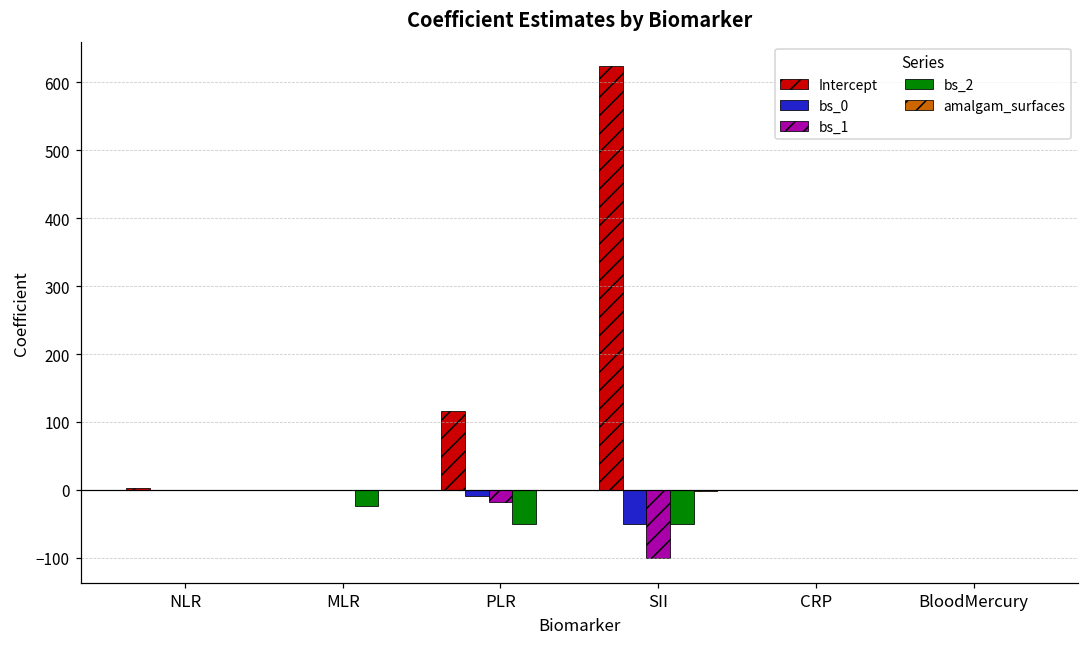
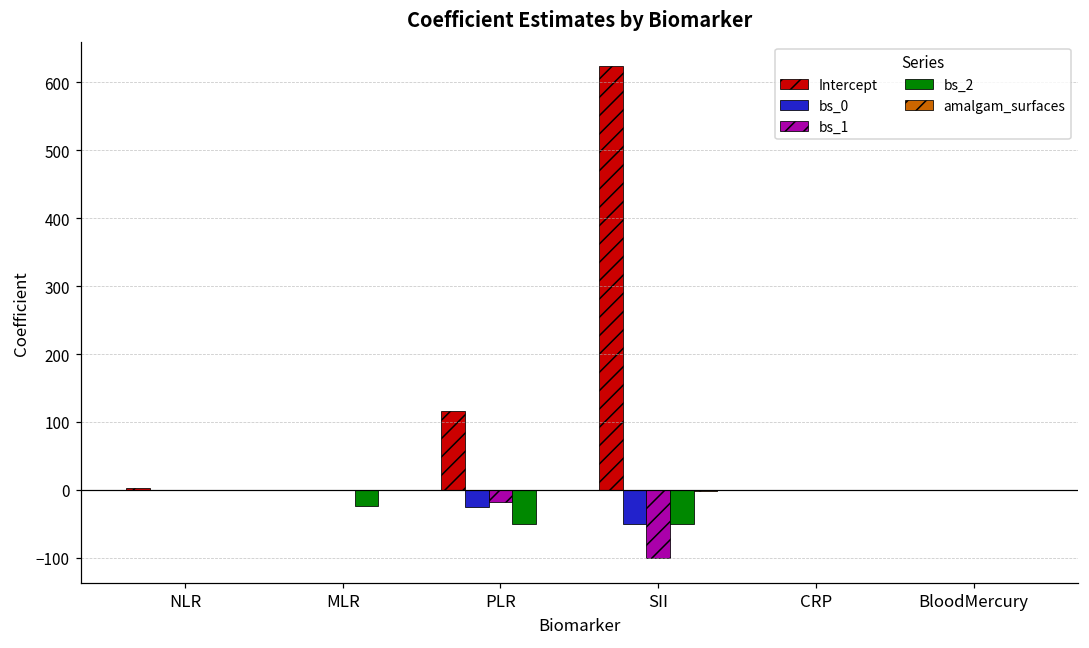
bs_0, PLR: -10 -> -30
